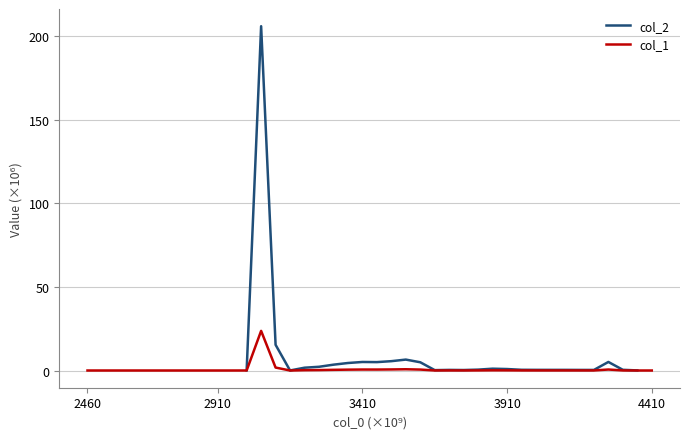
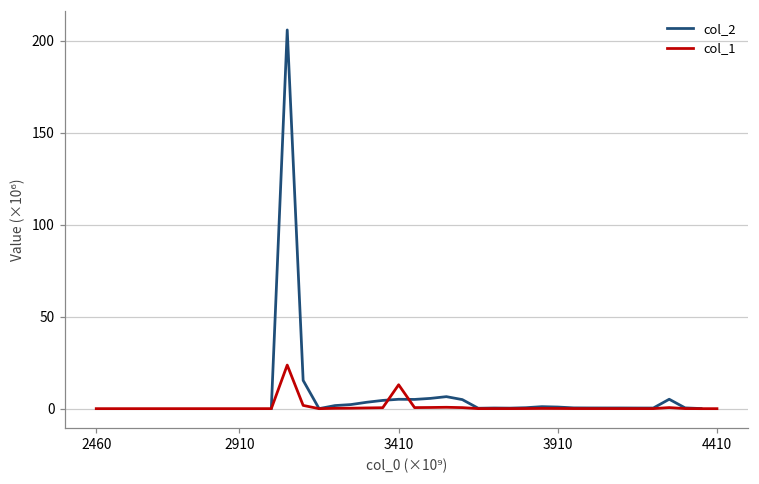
col_1, 3410: 1 -> 13
